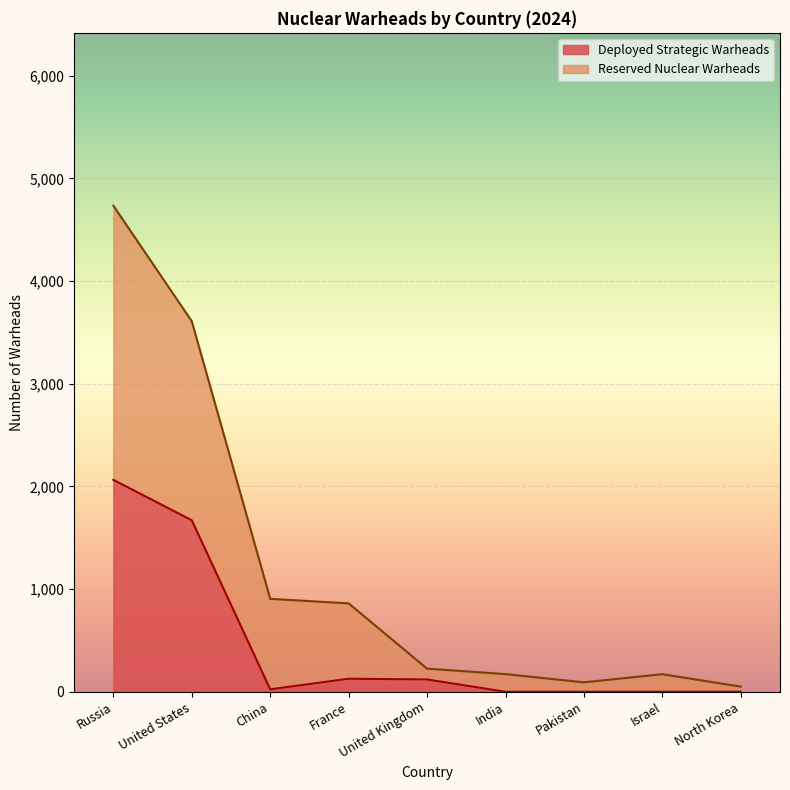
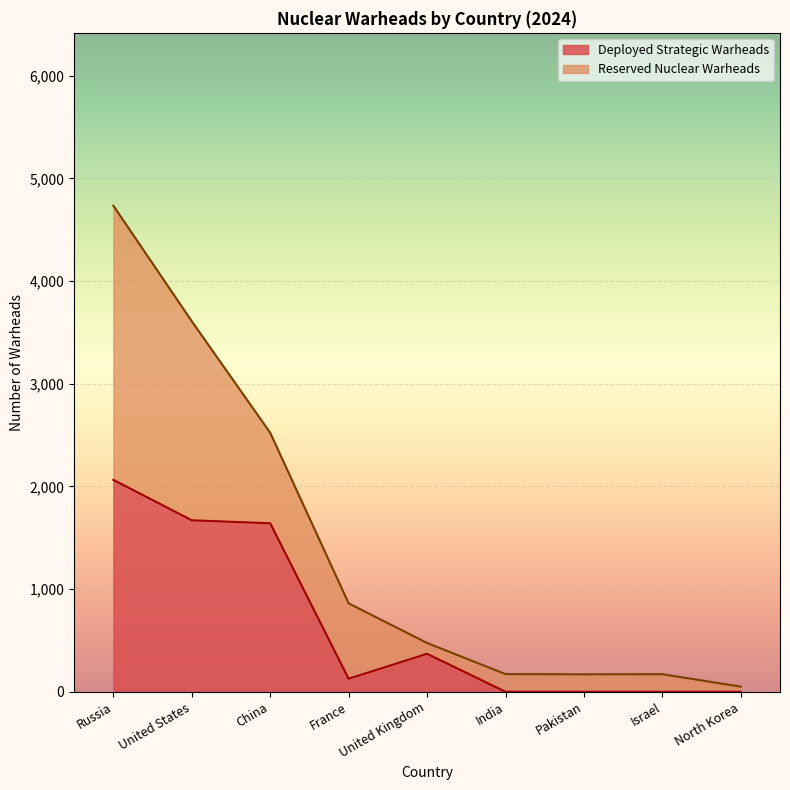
Deployed Strategic Warheads, China: 20 -> 1,640
Deployed Strategic Warheads, United Kingdom: 120 -> 370
Reserved Nuclear Warheads, Pakistan: 90 -> 170
